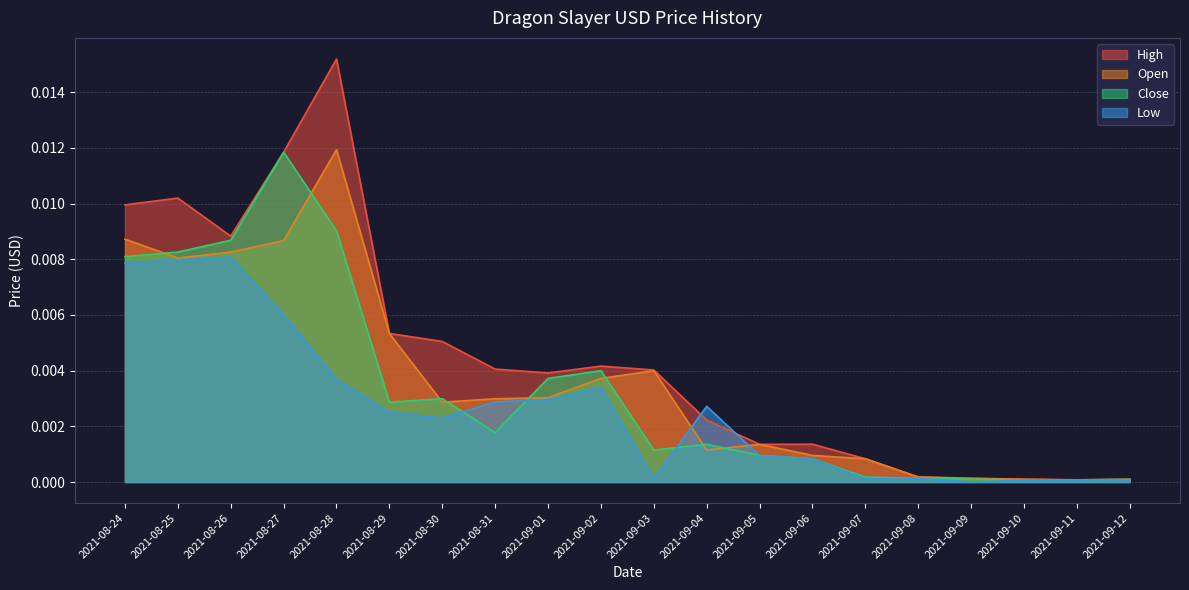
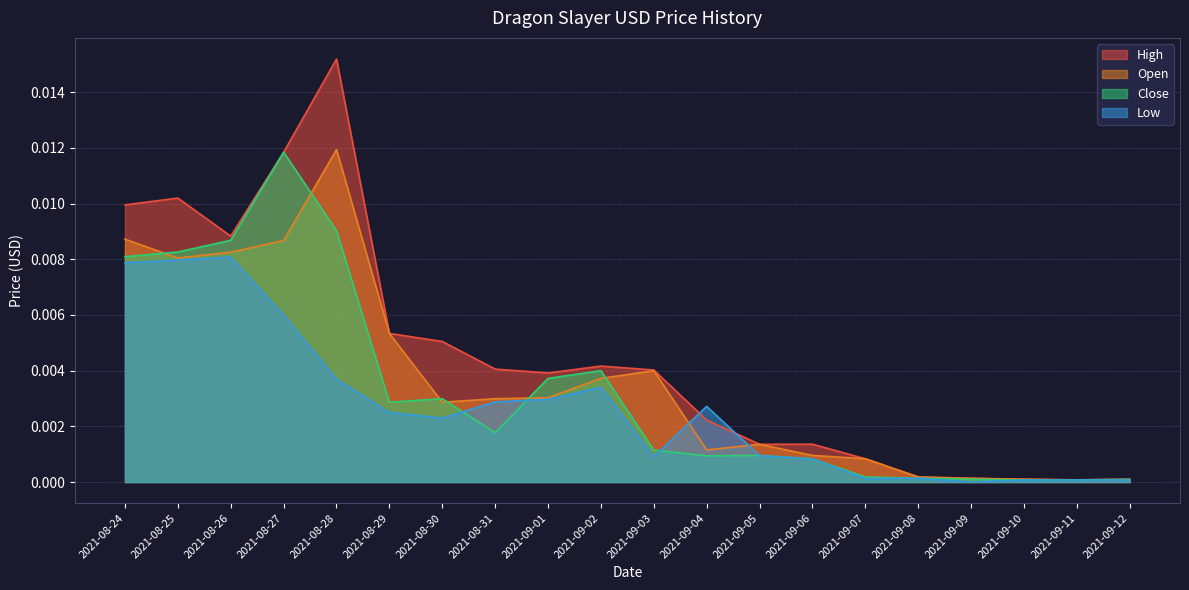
Low, 2021-09-03: 0.0001 -> 0.0009
Close, 2021-09-04: 0.0014 -> 0.0009
